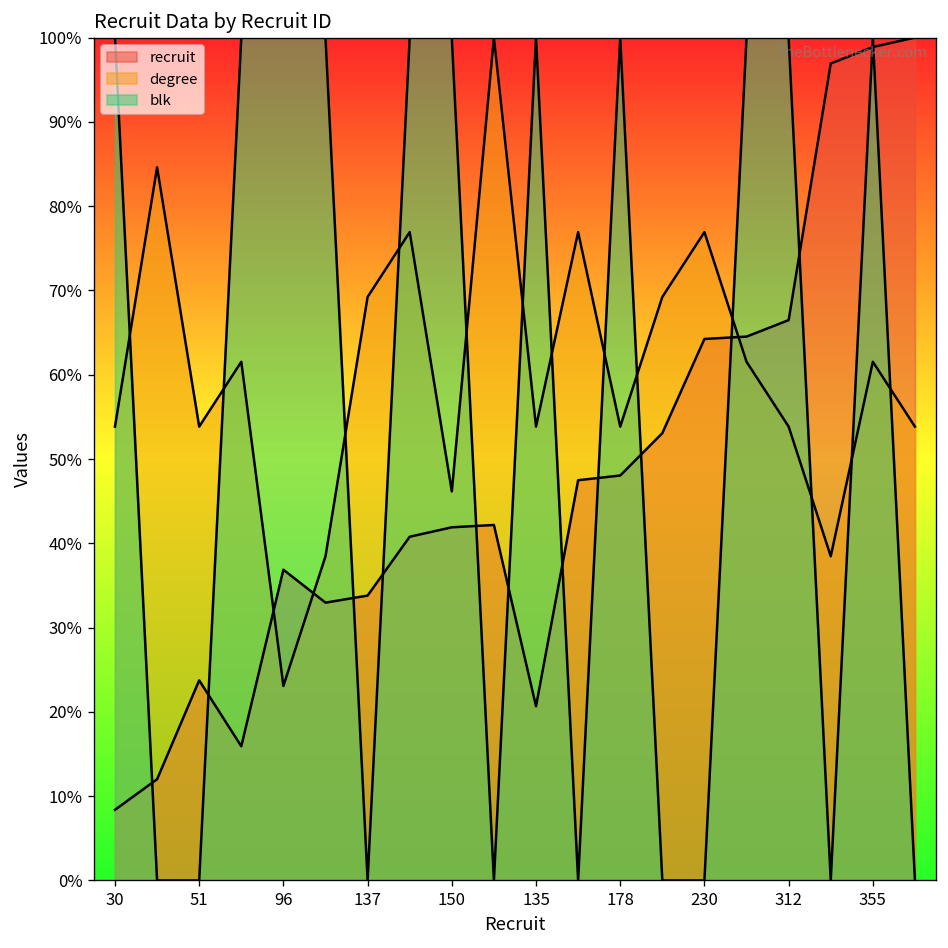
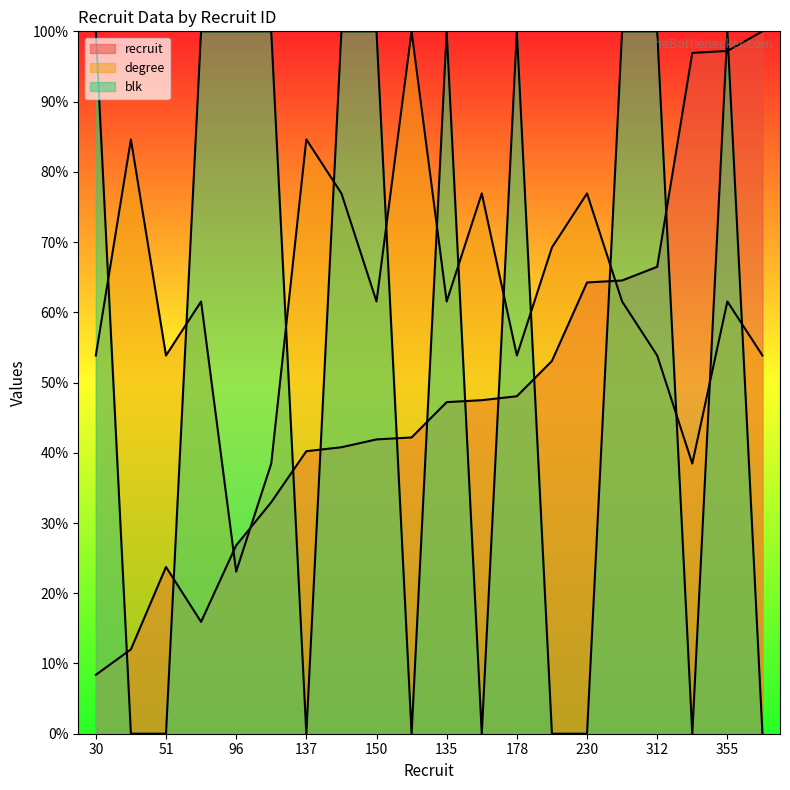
recruit, 96: 37% -> 27%
recruit, 137: 34% -> 40%
degree, 137: 69% -> 85%
degree, 150: 46% -> 62%
recruit, 135: 21% -> 47%
degree, 135: 54% -> 62%
recruit, 355: 99% -> 97%
